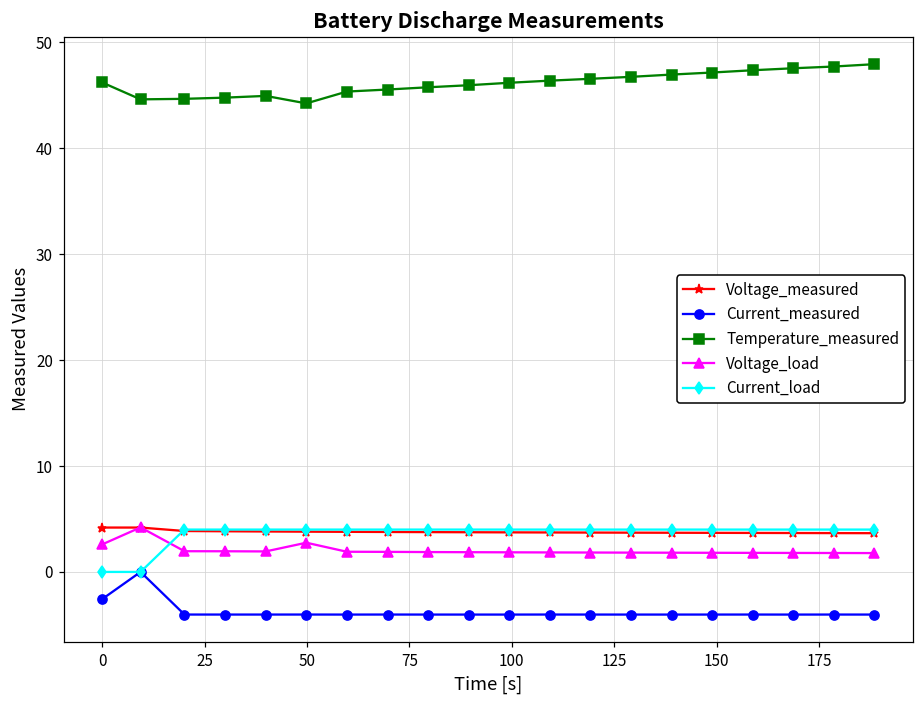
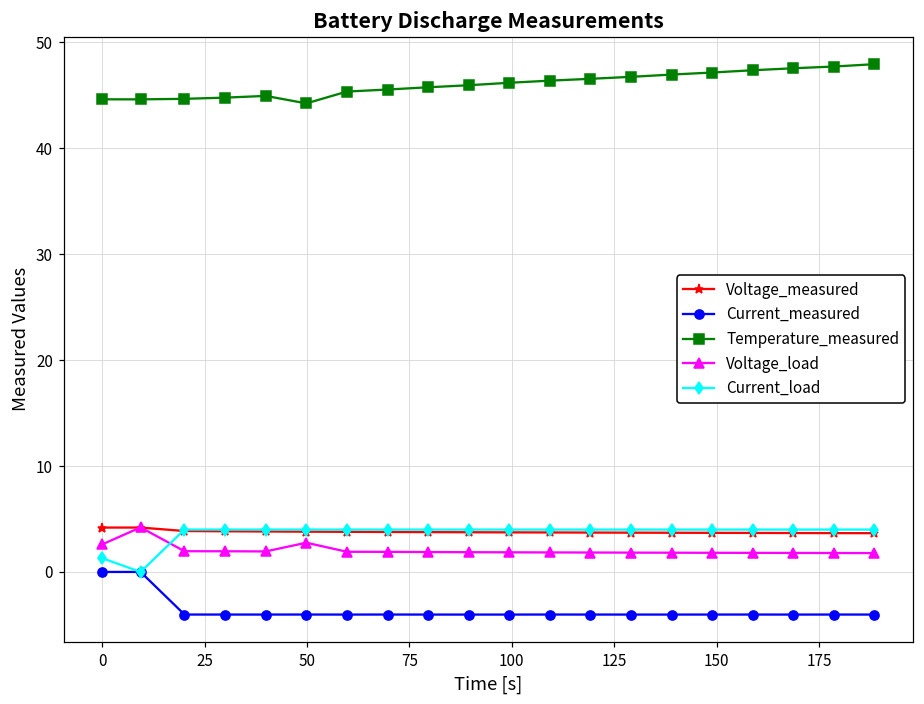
Current_measured, 0: -3 -> 0
Temperature_measured, 0: 46 -> 45
Current_load, 0: 0 -> 1
